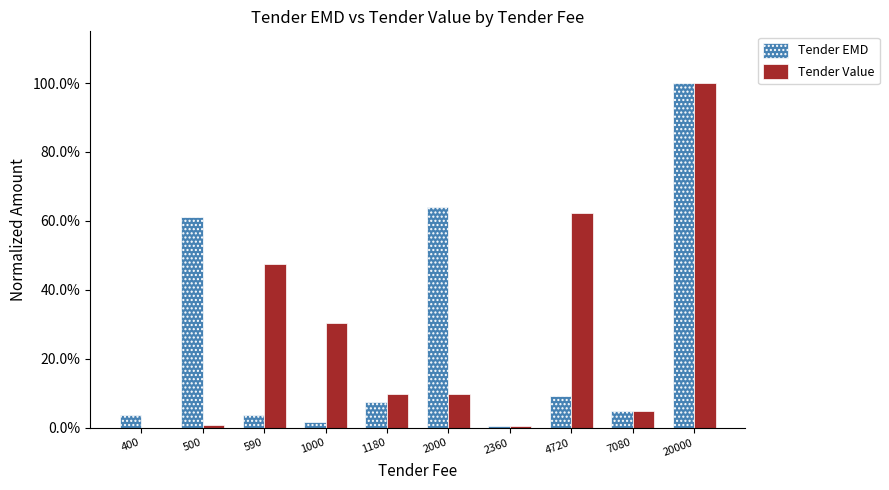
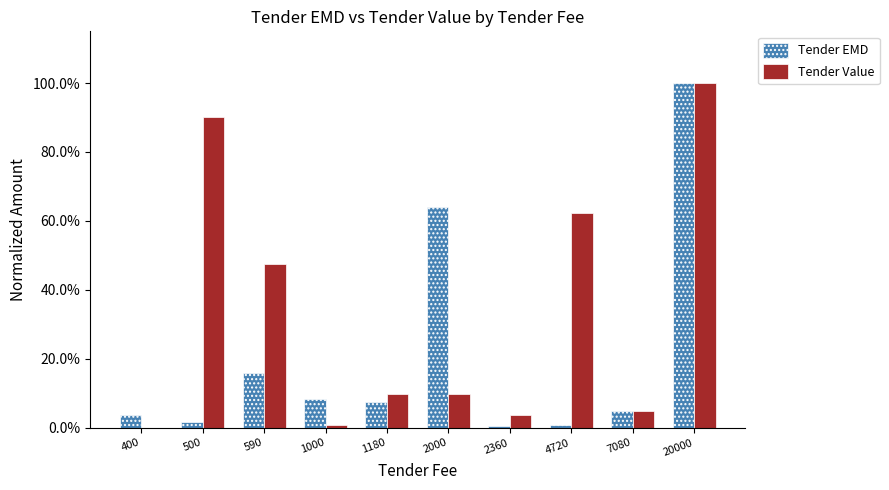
Tender EMD, 500: 61% -> 2%
Tender Value, 500: 1% -> 90%
Tender EMD, 590: 4% -> 16%
Tender EMD, 1000: 2% -> 8%
Tender Value, 1000: 30% -> 1%
Tender Value, 2360: 1% -> 4%
Tender EMD, 4720: 9% -> 1%
